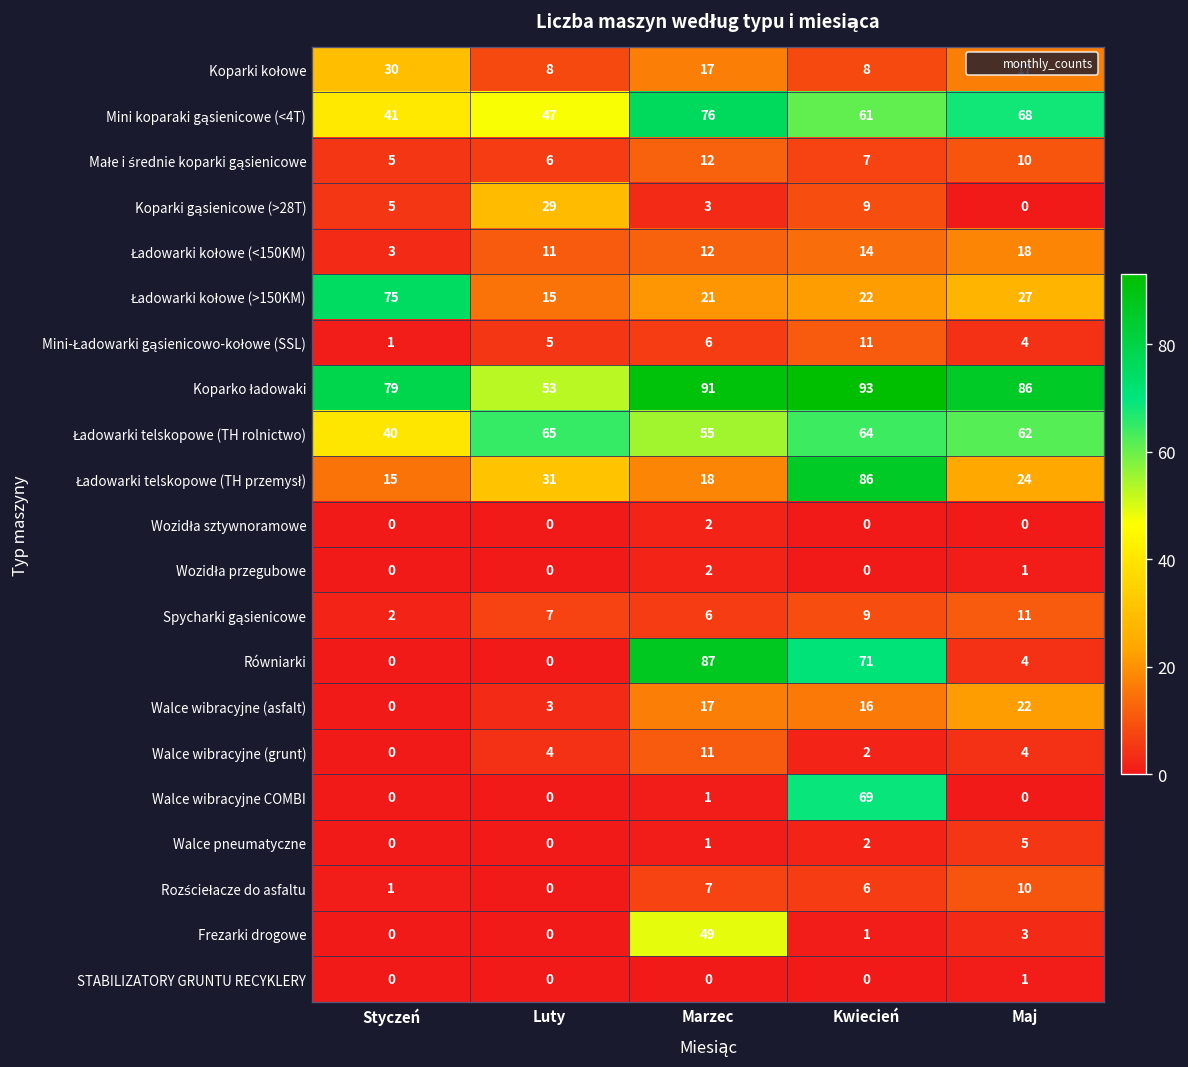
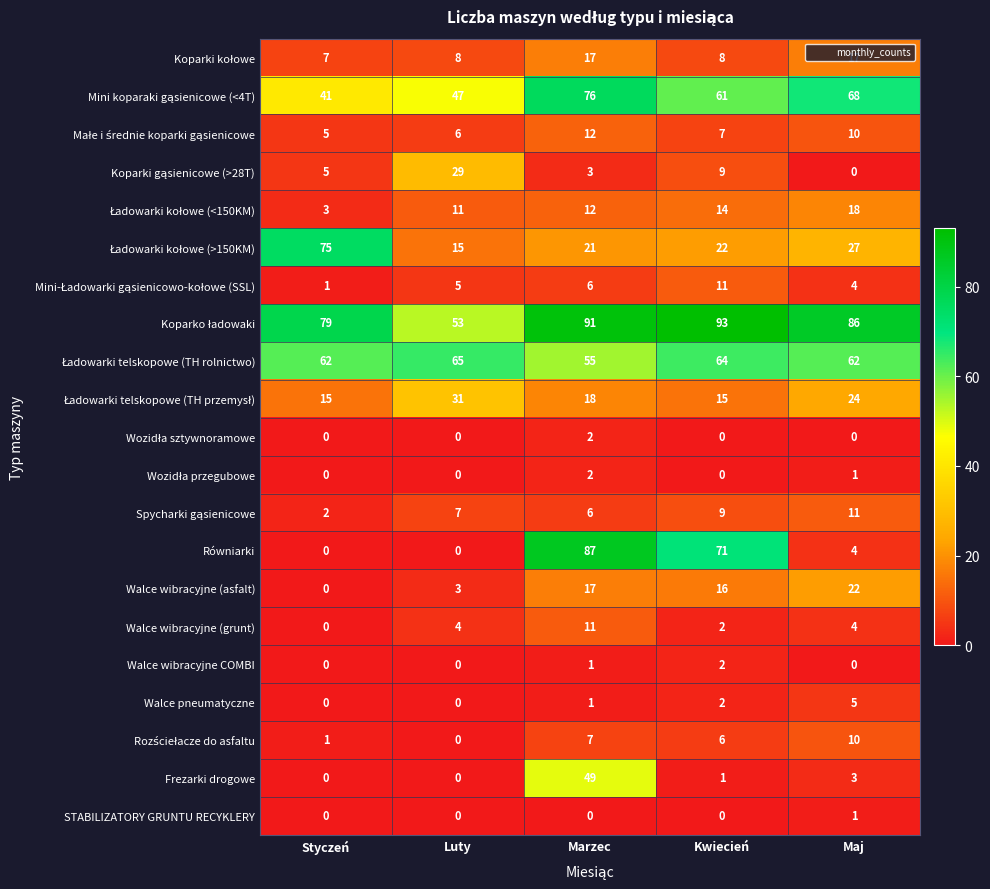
Koparki kołowe, Styczeń: 30 -> 7
Ładowarki telskopowe (TH rolnictwo), Styczeń: 40 -> 62
Ładowarki telskopowe (TH przemysł), Kwiecień: 86 -> 15
Walce wibracyjne COMBI, Kwiecień: 69 -> 2
